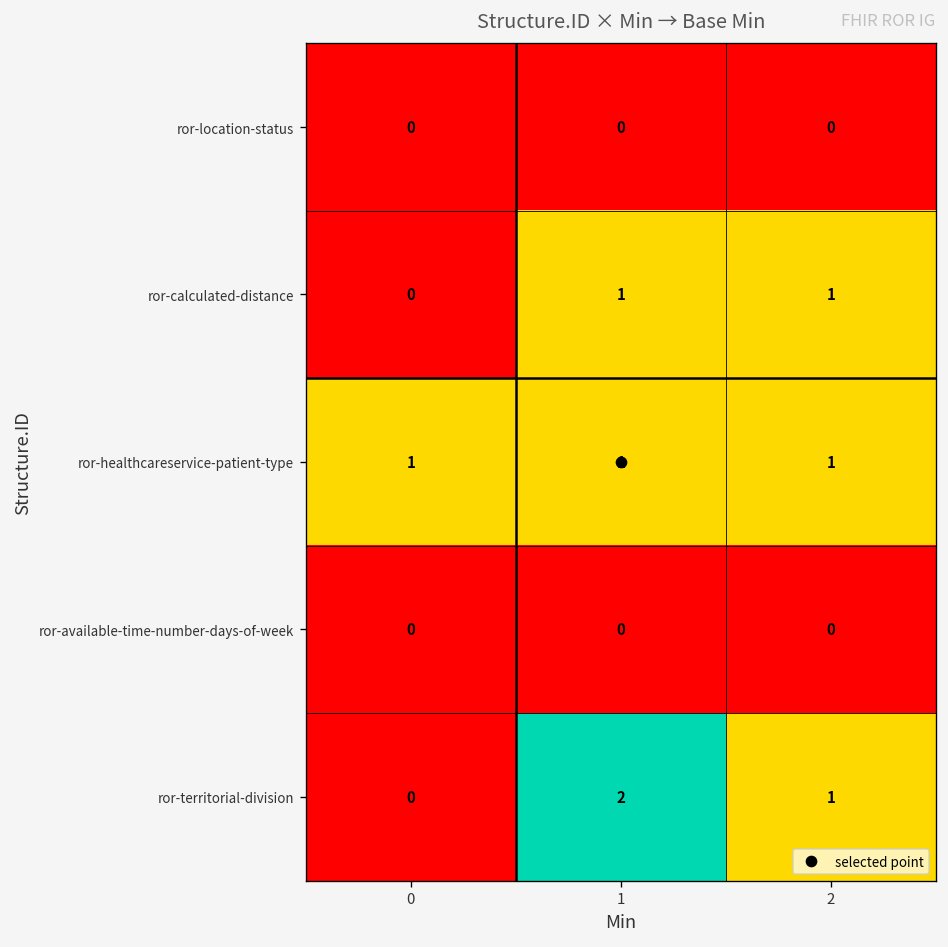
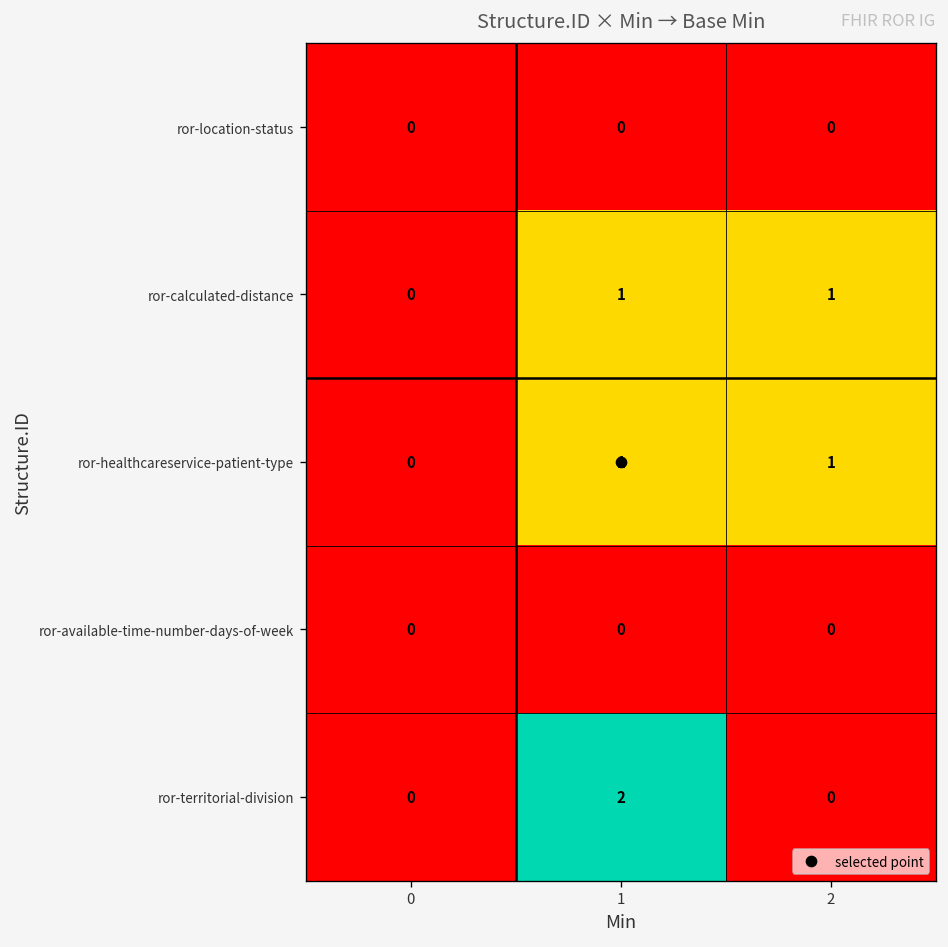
ror-healthcareservice-patient-type, 0: 1 -> 0
ror-territorial-division, 2: 1 -> 0
